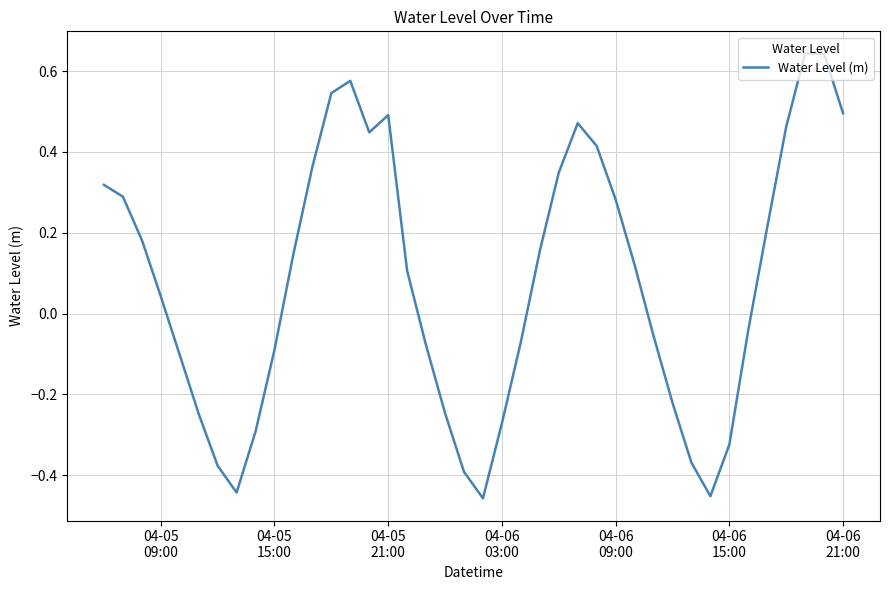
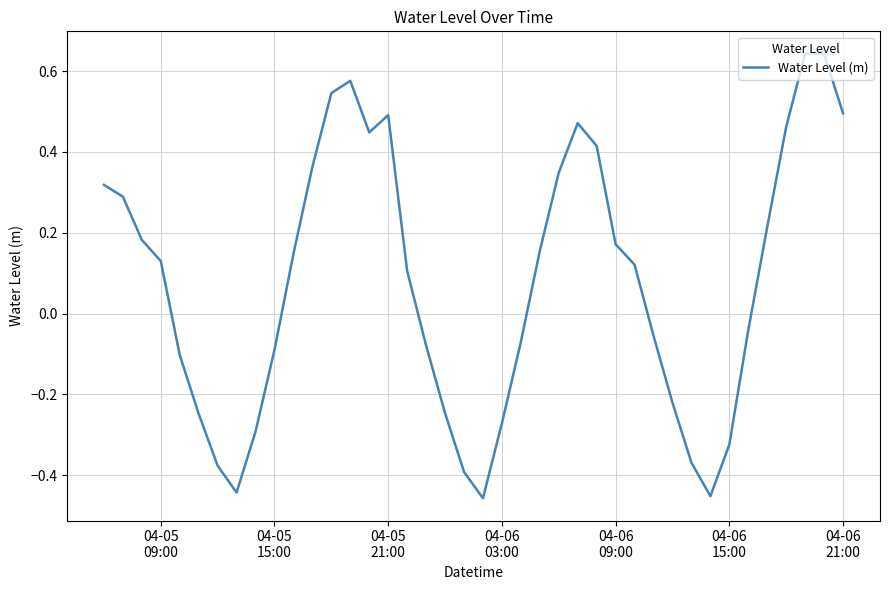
04-05 09:00: 0.04 -> 0.13
04-06 09:00: 0.28 -> 0.17
